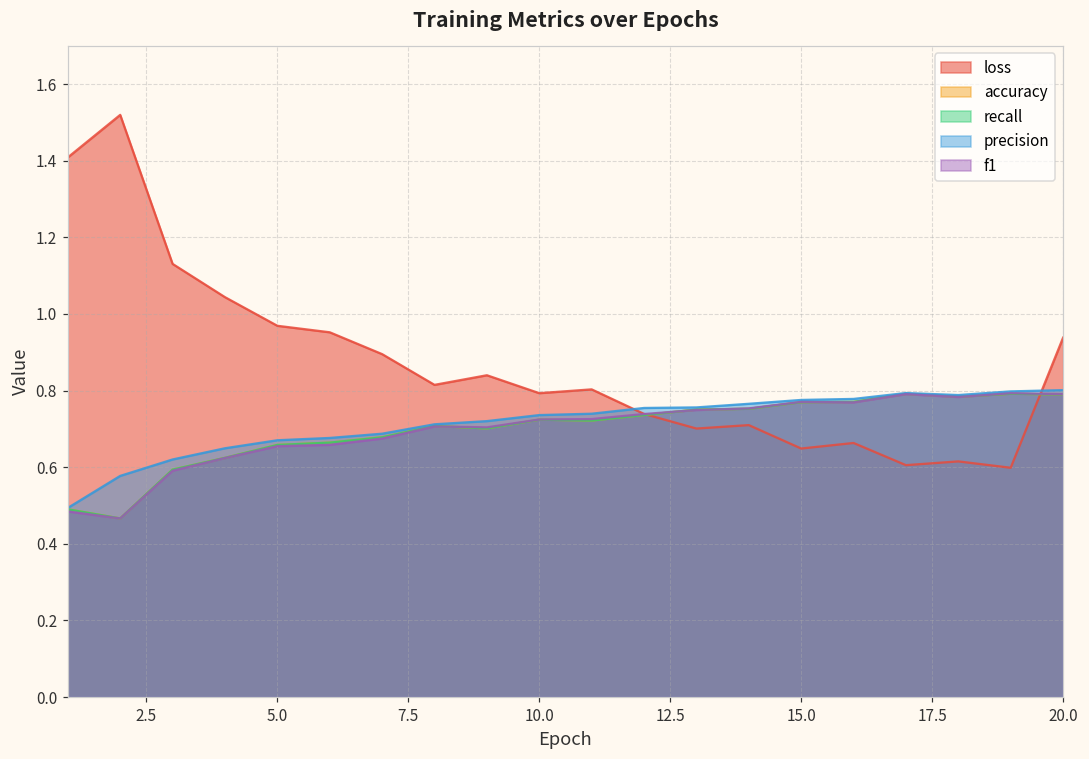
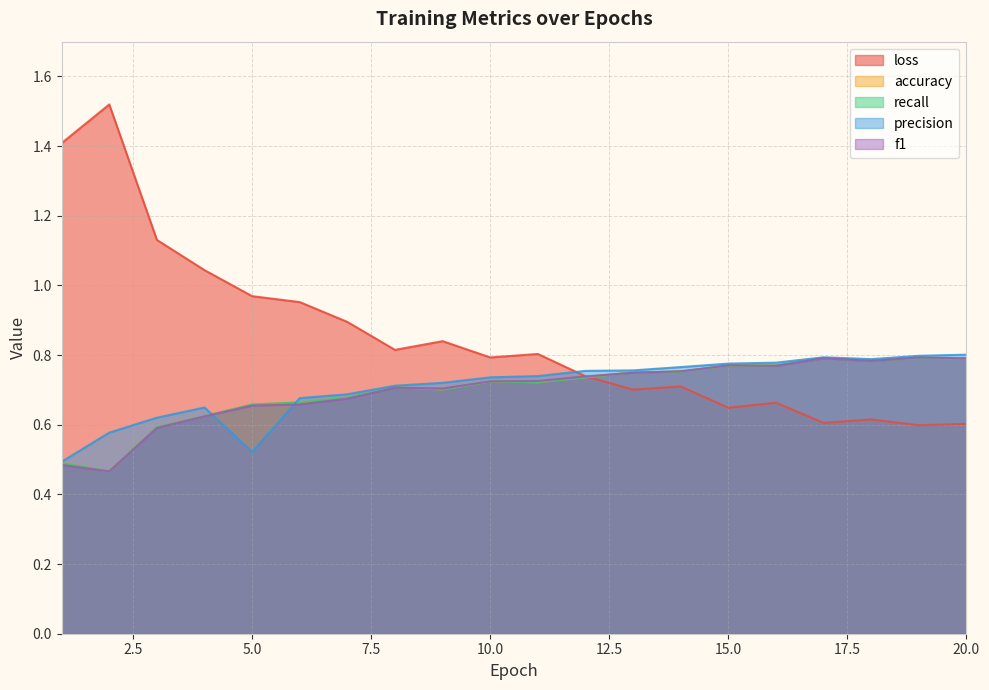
precision, 5.0: 0.67 -> 0.52
loss, 20.0: 0.94 -> 0.60
